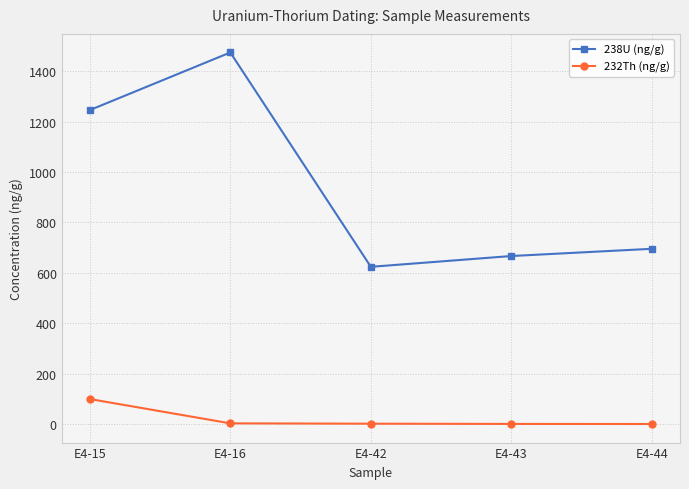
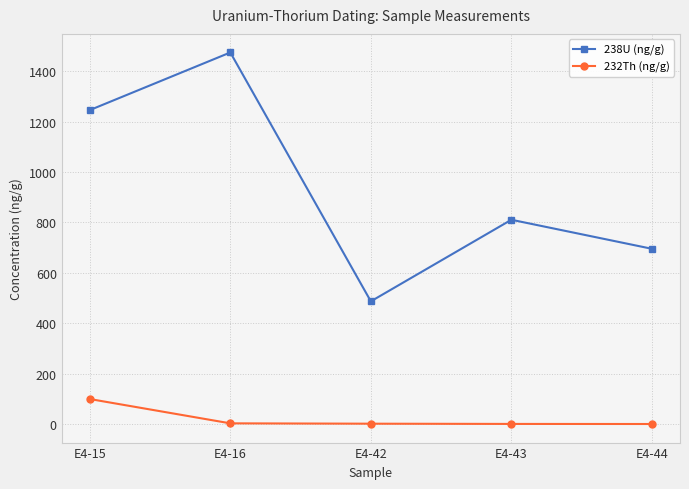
238U (ng/g), E4-42: 620 -> 490
238U (ng/g), E4-43: 670 -> 810
